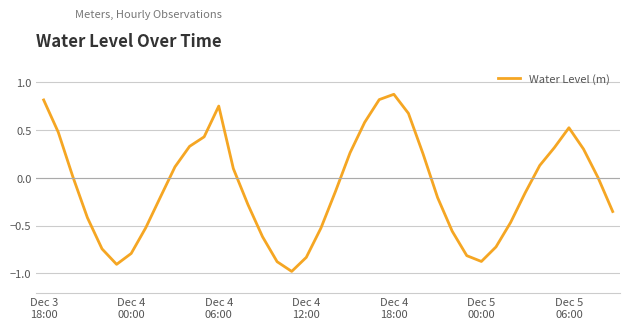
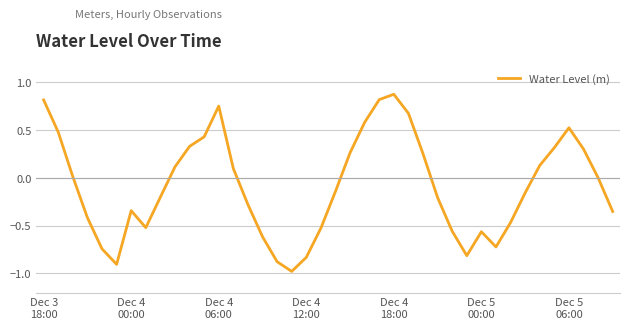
Dec 4 00:00: -0.8 -> -0.3
Dec 5 00:00: -0.9 -> -0.6
